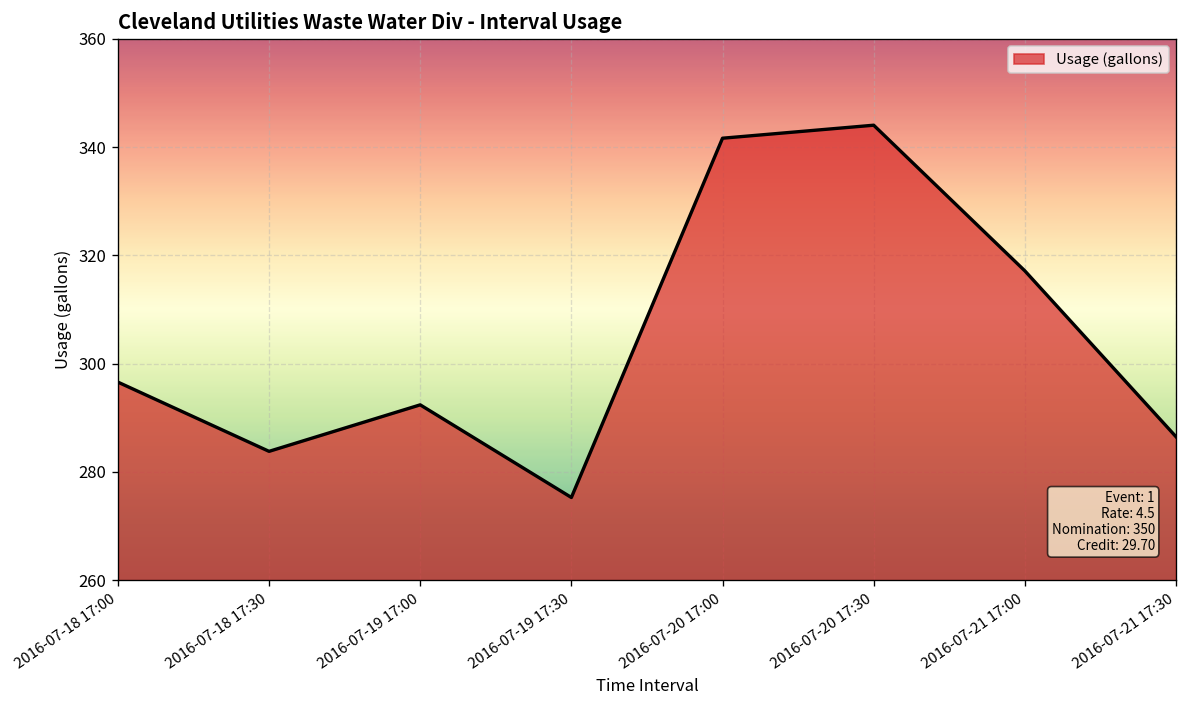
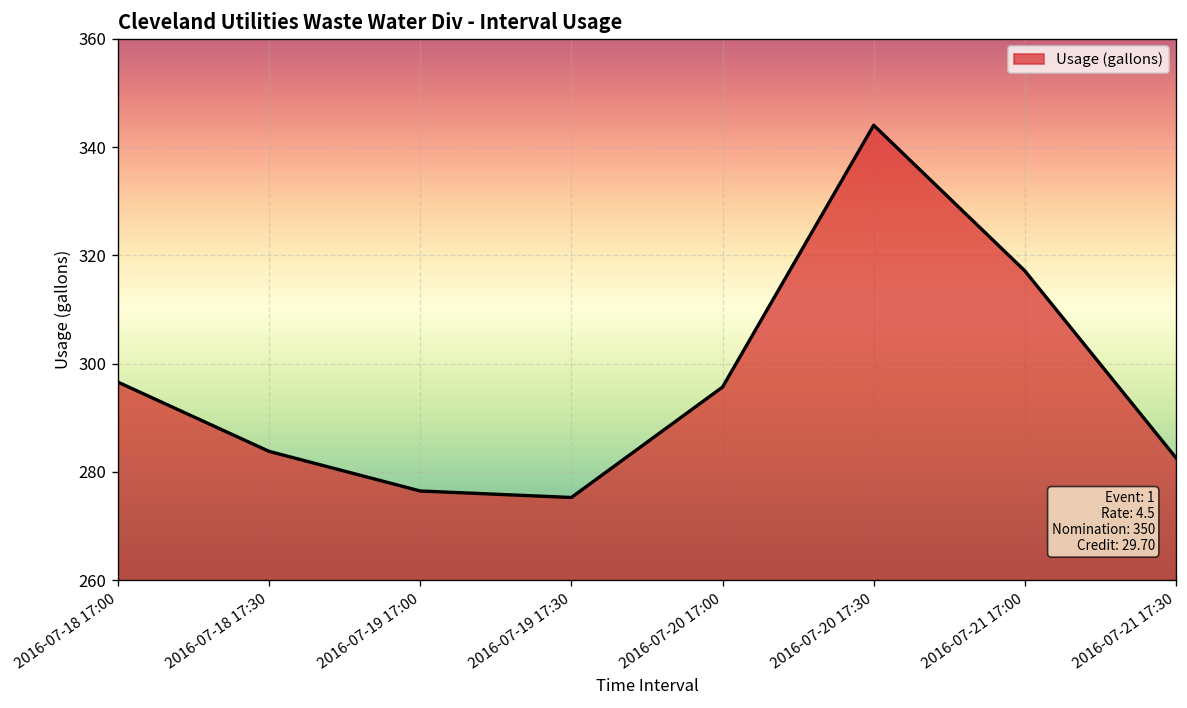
2016-07-19 17:00: 292 -> 276
2016-07-20 17:00: 342 -> 296
2016-07-21 17:30: 287 -> 283
